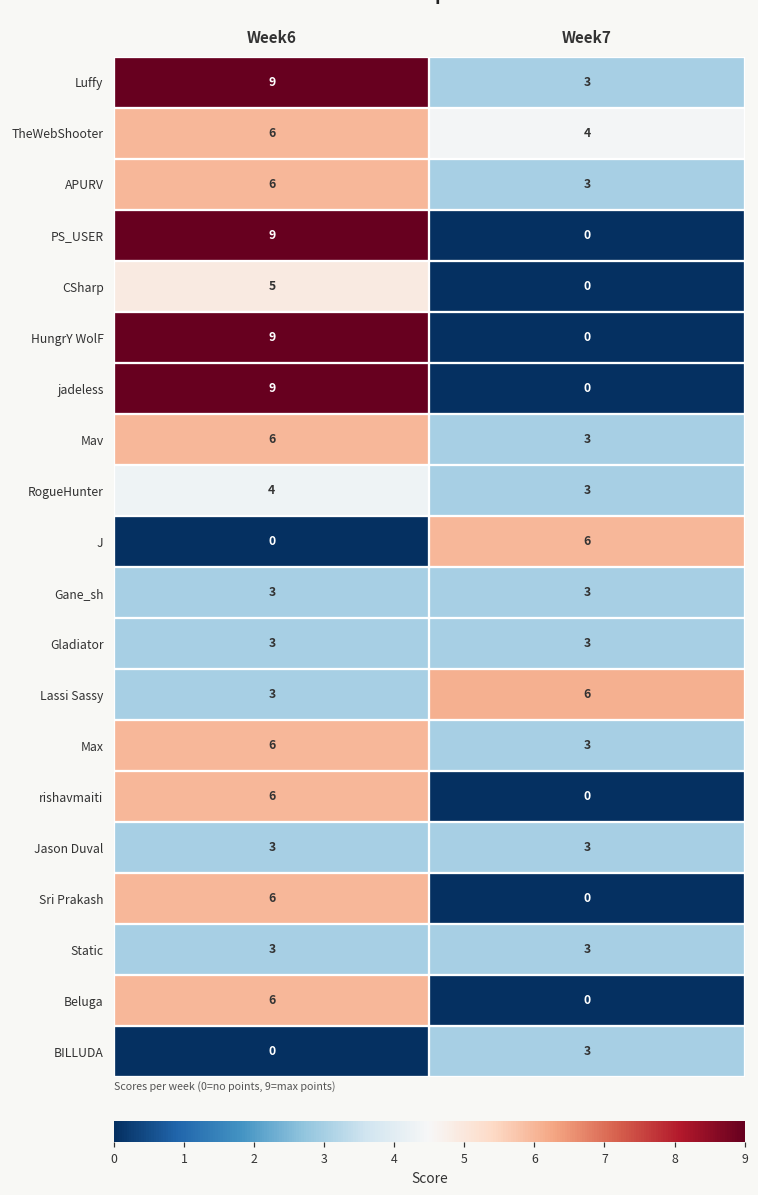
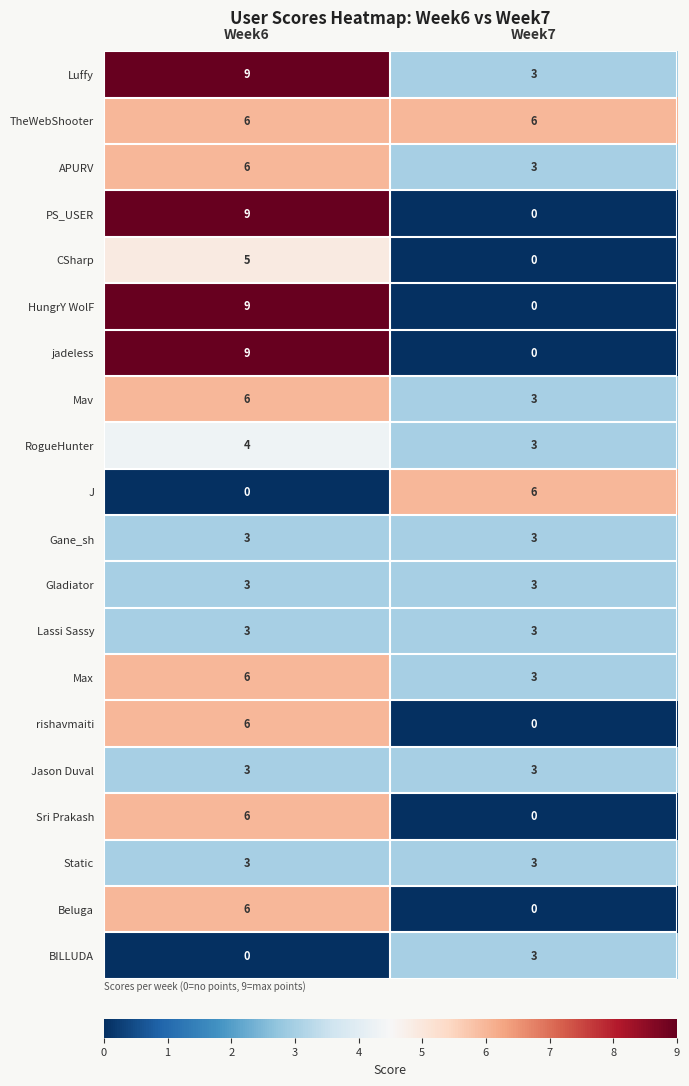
TheWebShooter, Week7: 4 -> 6
Lassi Sassy, Week7: 6 -> 3
